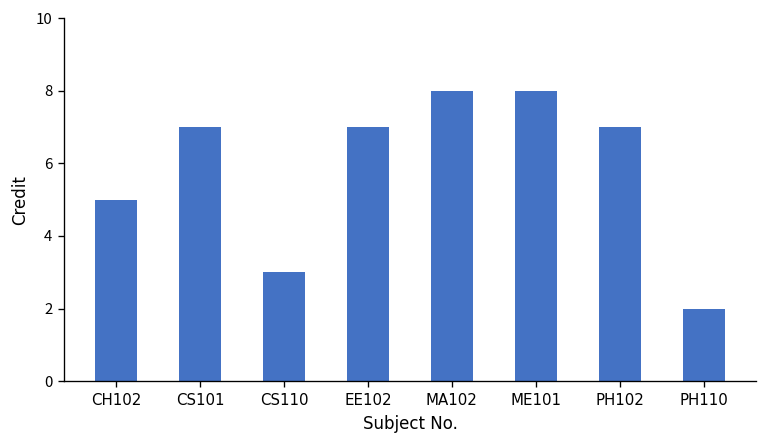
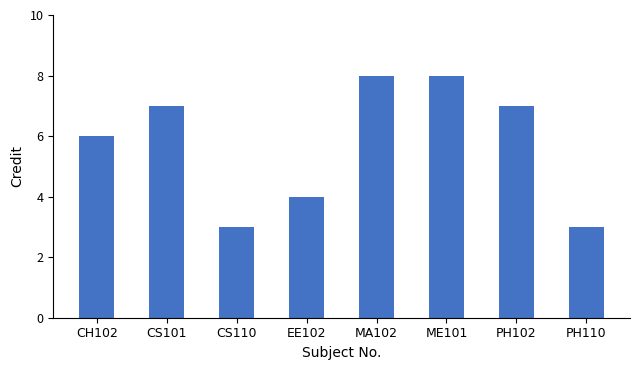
CH102: 5 -> 6
EE102: 7 -> 4
PH110: 2 -> 3
